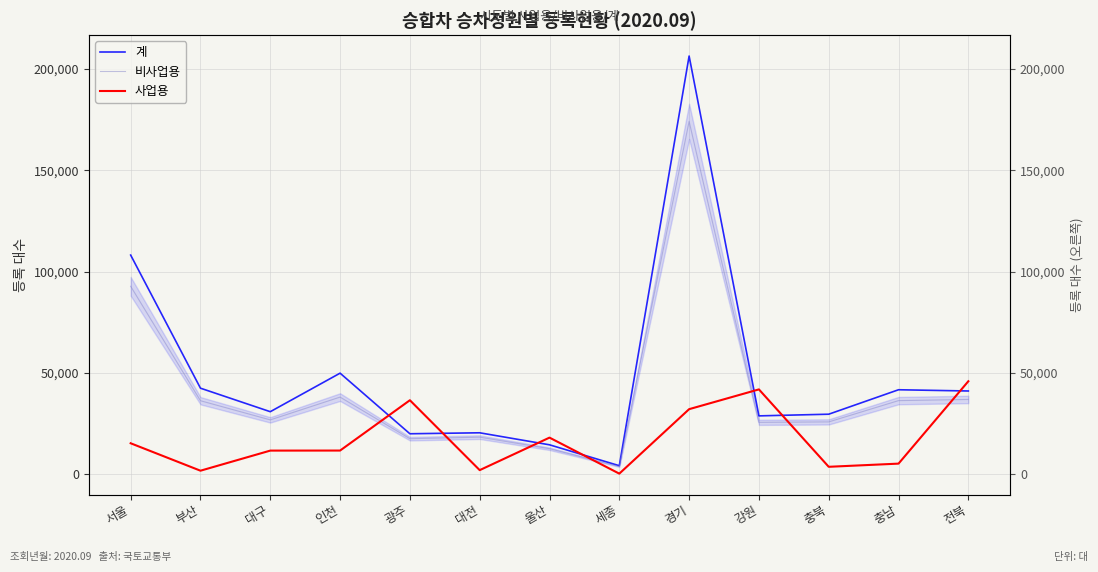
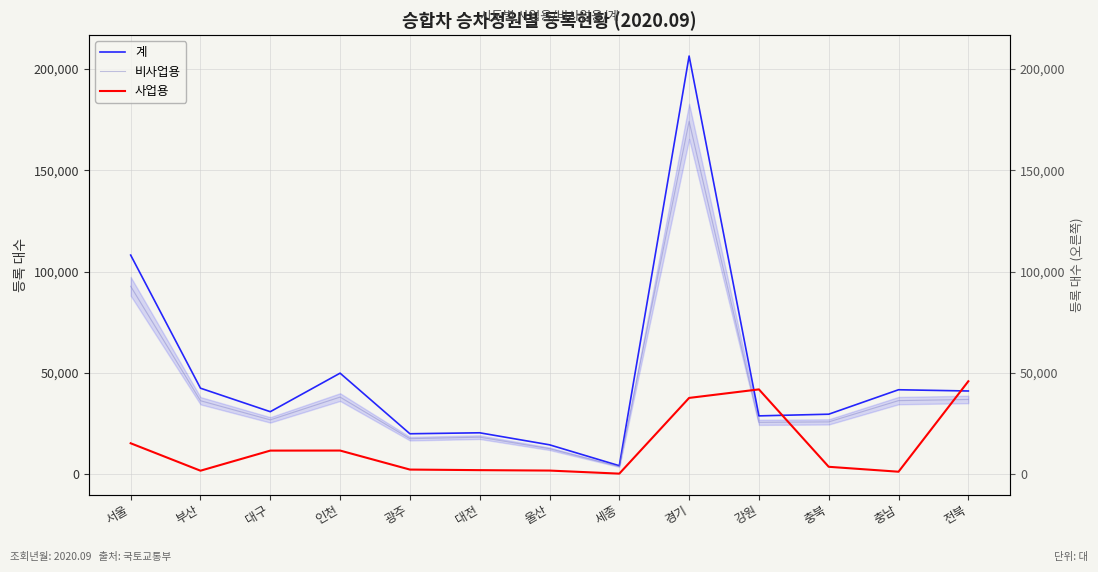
사업용, 광주: 37,000 -> 2,000
사업용, 울산: 18,000 -> 2,000
사업용, 경기: 32,000 -> 38,000
사업용, 충남: 5,000 -> 1,000
